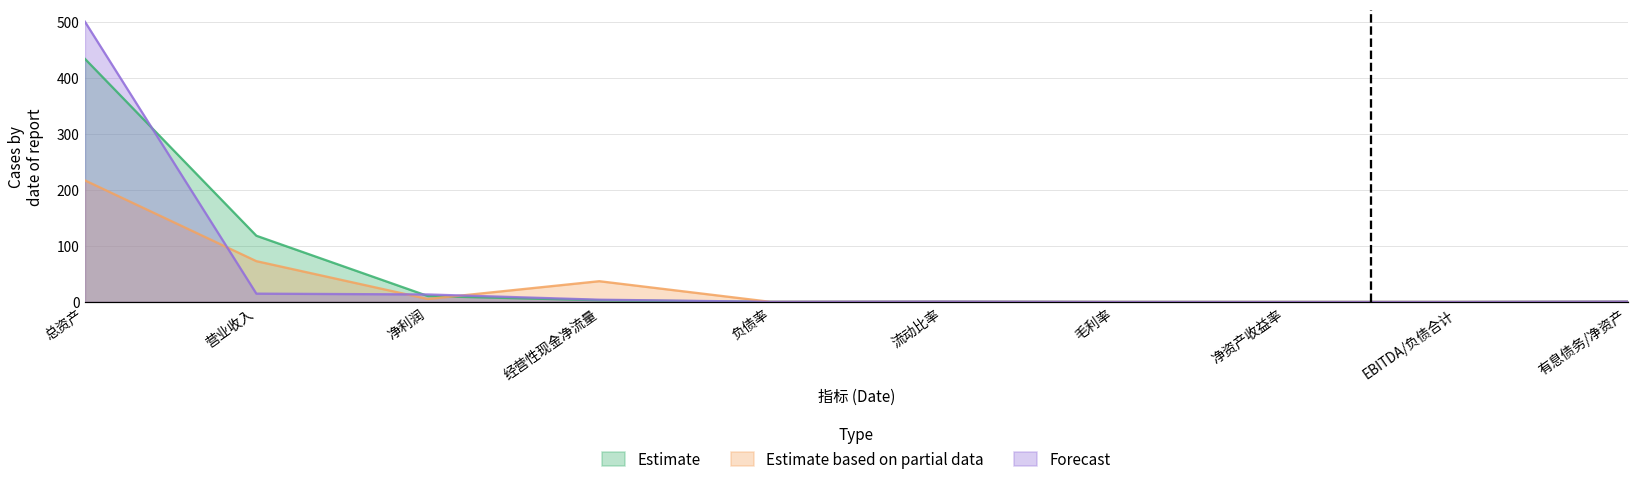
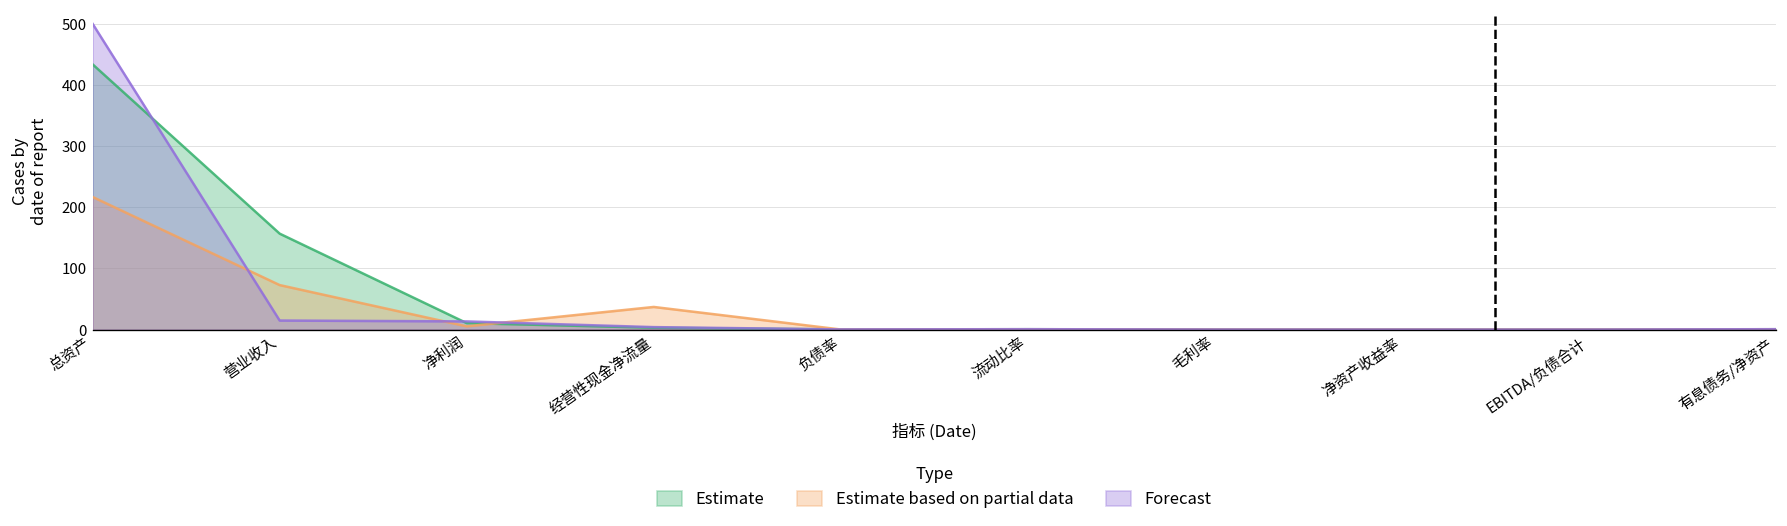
Estimate, 营业收入: 120 -> 160
